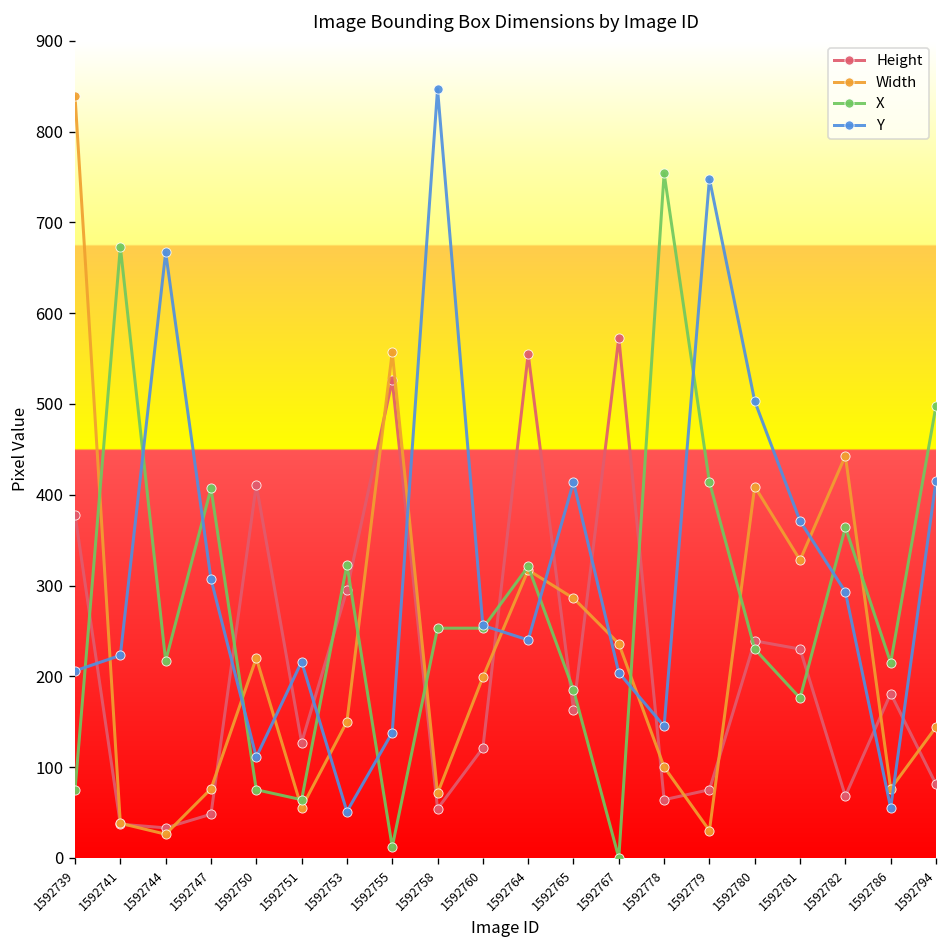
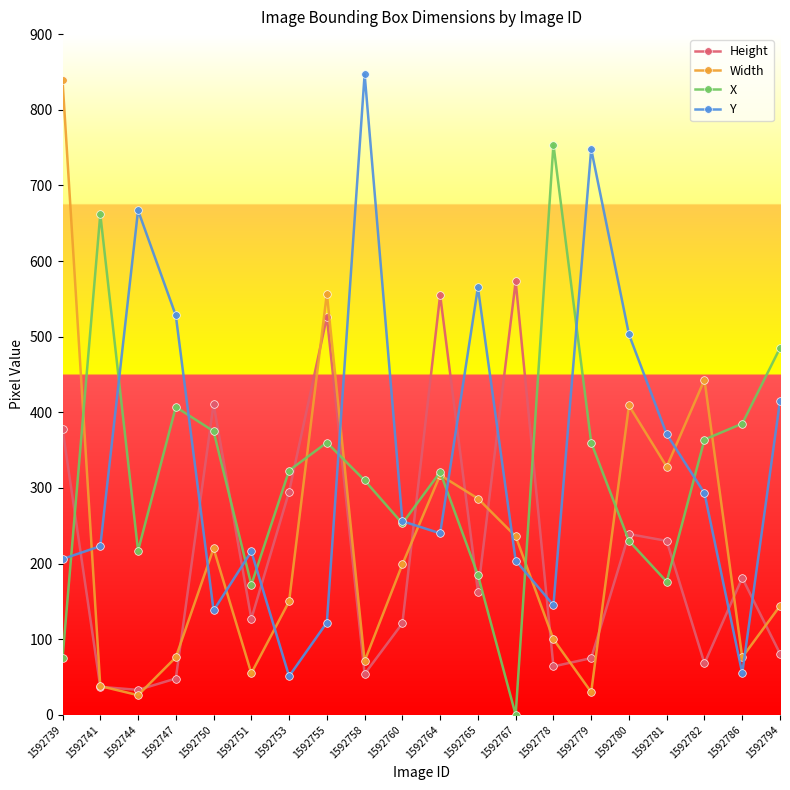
X, 1592741: 670 -> 660
Y, 1592747: 310 -> 530
X, 1592750: 80 -> 380
Y, 1592750: 110 -> 140
X, 1592751: 60 -> 170
X, 1592755: 10 -> 360
Y, 1592755: 140 -> 120
X, 1592758: 250 -> 310
Y, 1592765: 410 -> 570
X, 1592779: 410 -> 360
X, 1592786: 220 -> 390
X, 1592794: 500 -> 490
